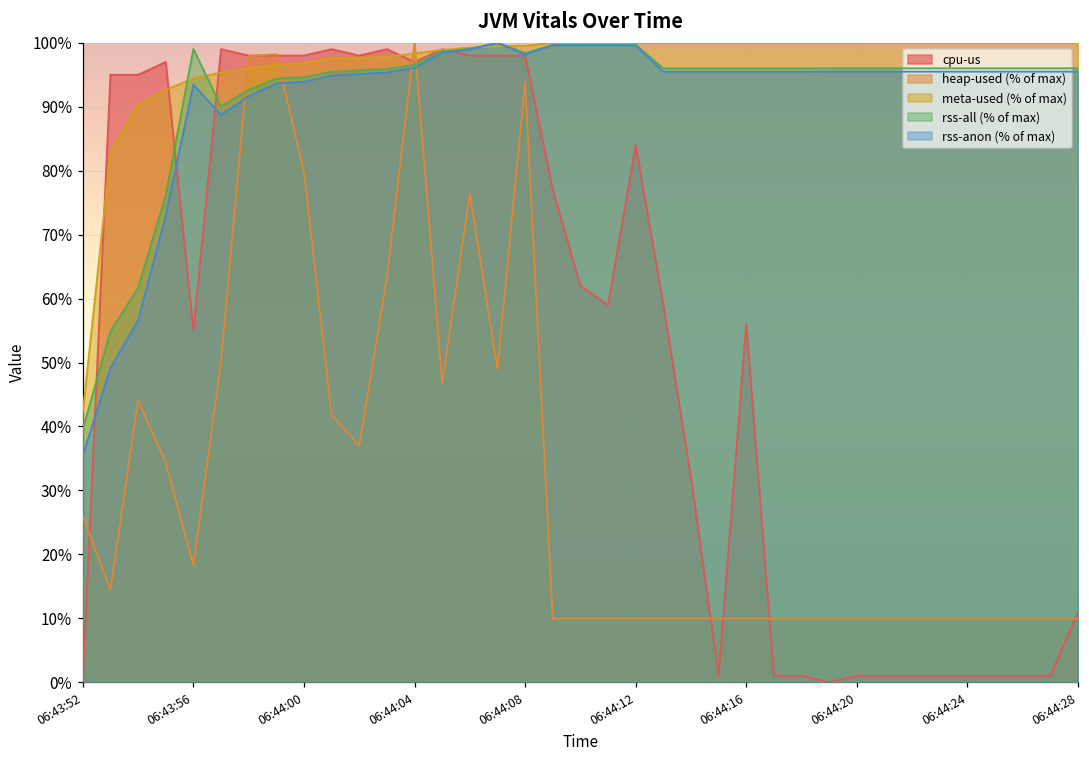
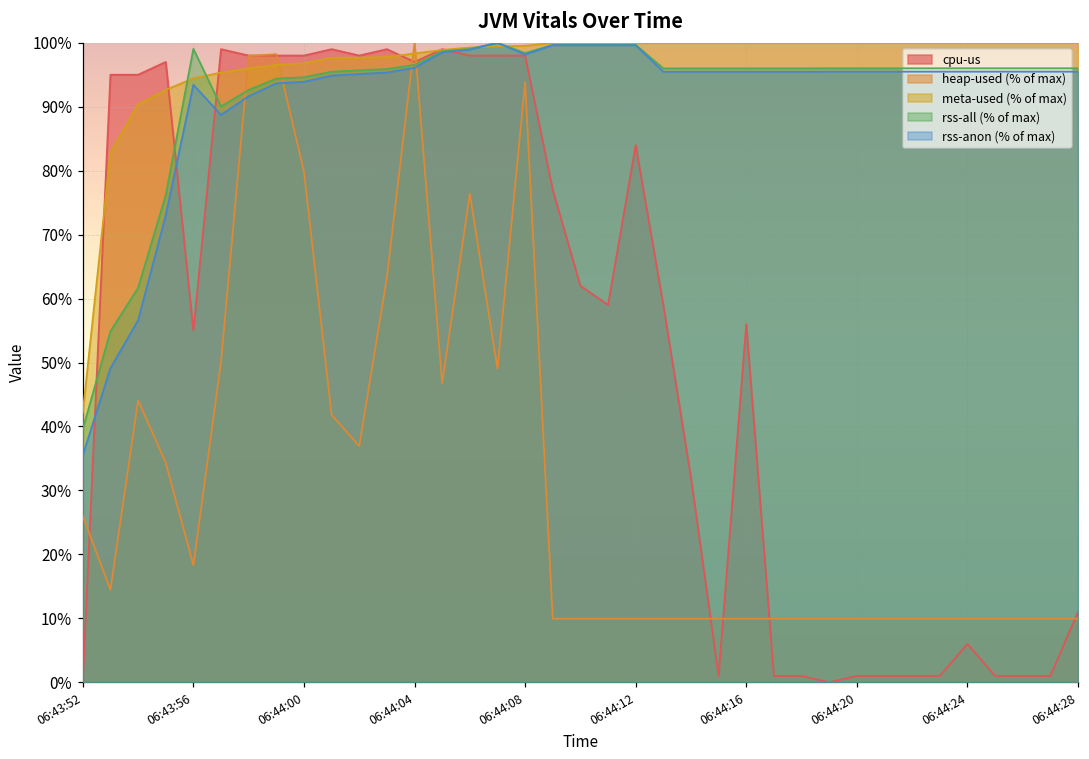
cpu-us, 06:44:24: 1% -> 6%
